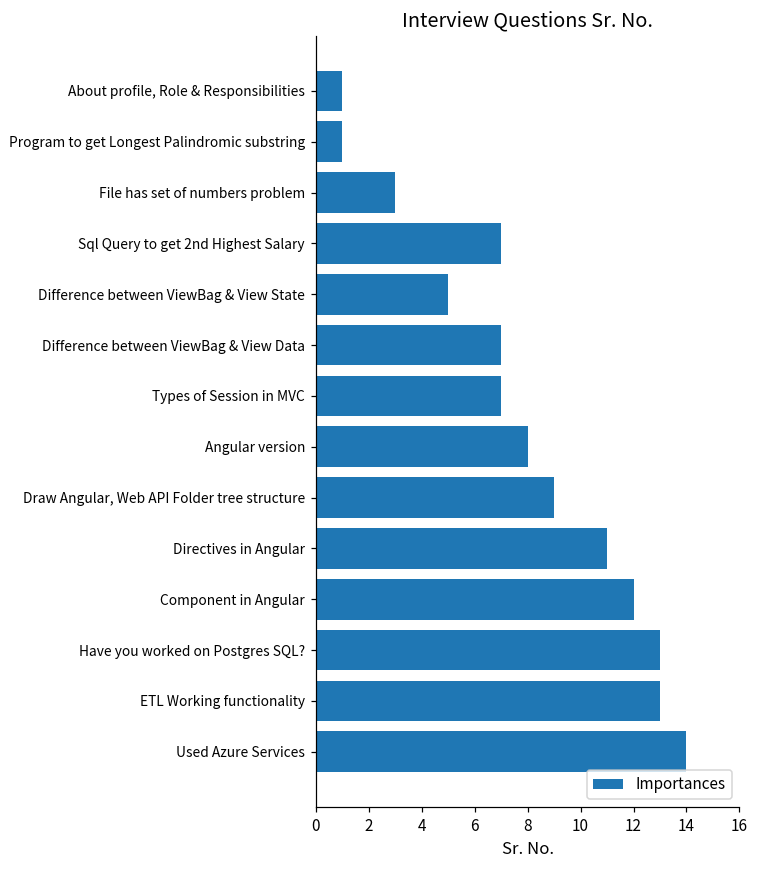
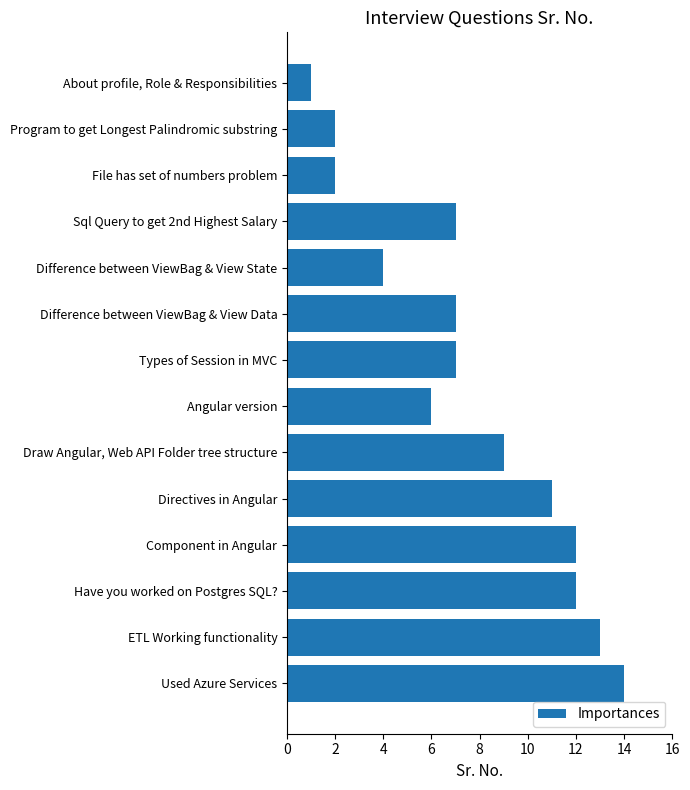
Program to get Longest Palindromic substring: 1 -> 2
File has set of numbers problem: 3 -> 2
Difference between ViewBag & View State: 5 -> 4
Angular version: 8 -> 6
Have you worked on Postgres SQL?: 13 -> 12
